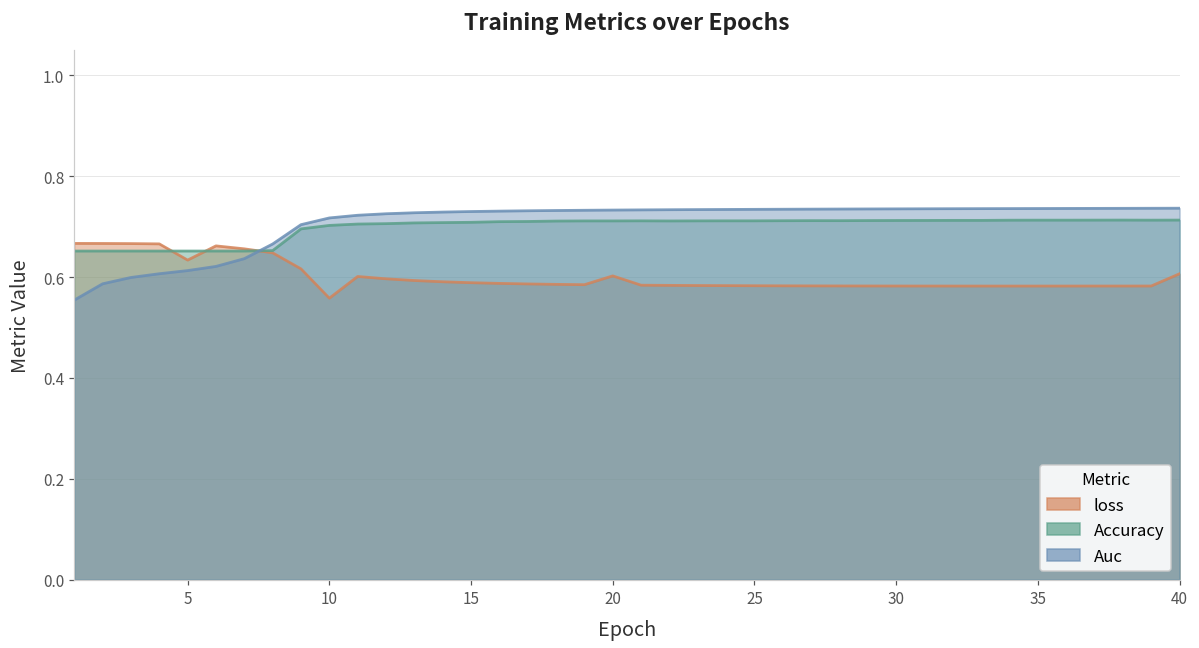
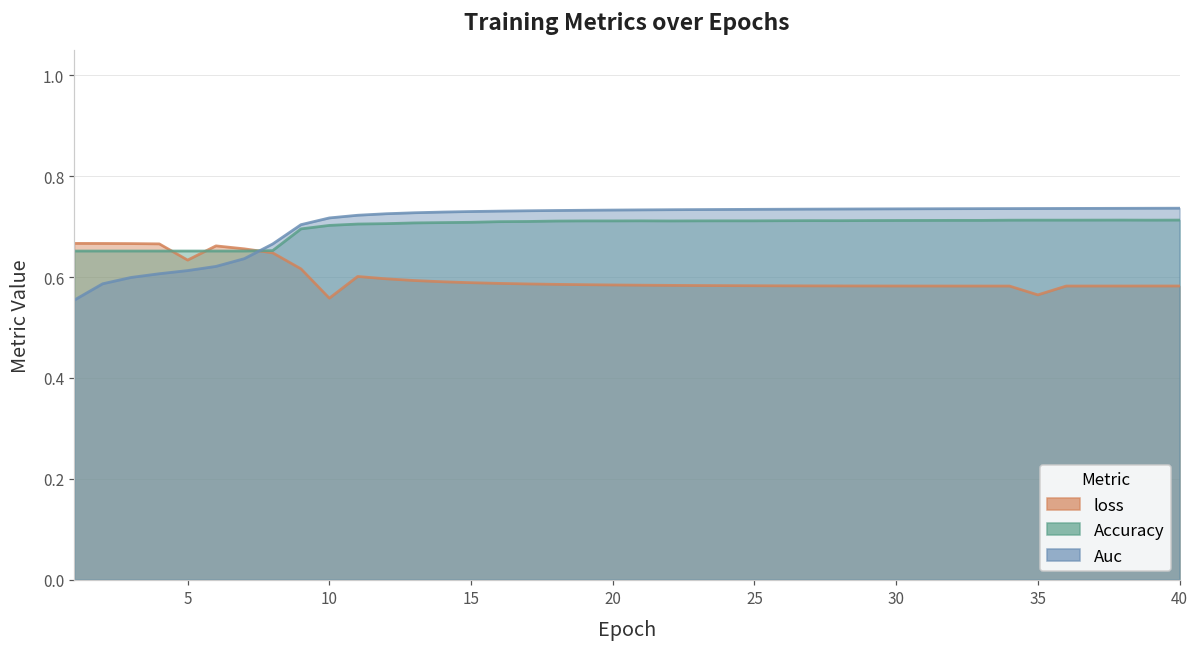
loss, 20: 0.60 -> 0.58
loss, 35: 0.58 -> 0.56
loss, 40: 0.61 -> 0.58
